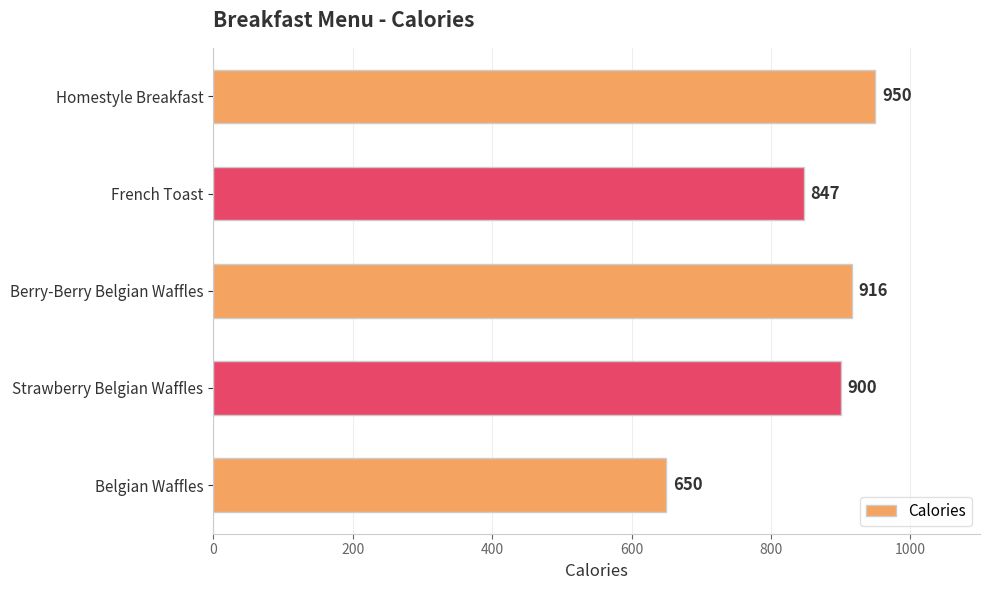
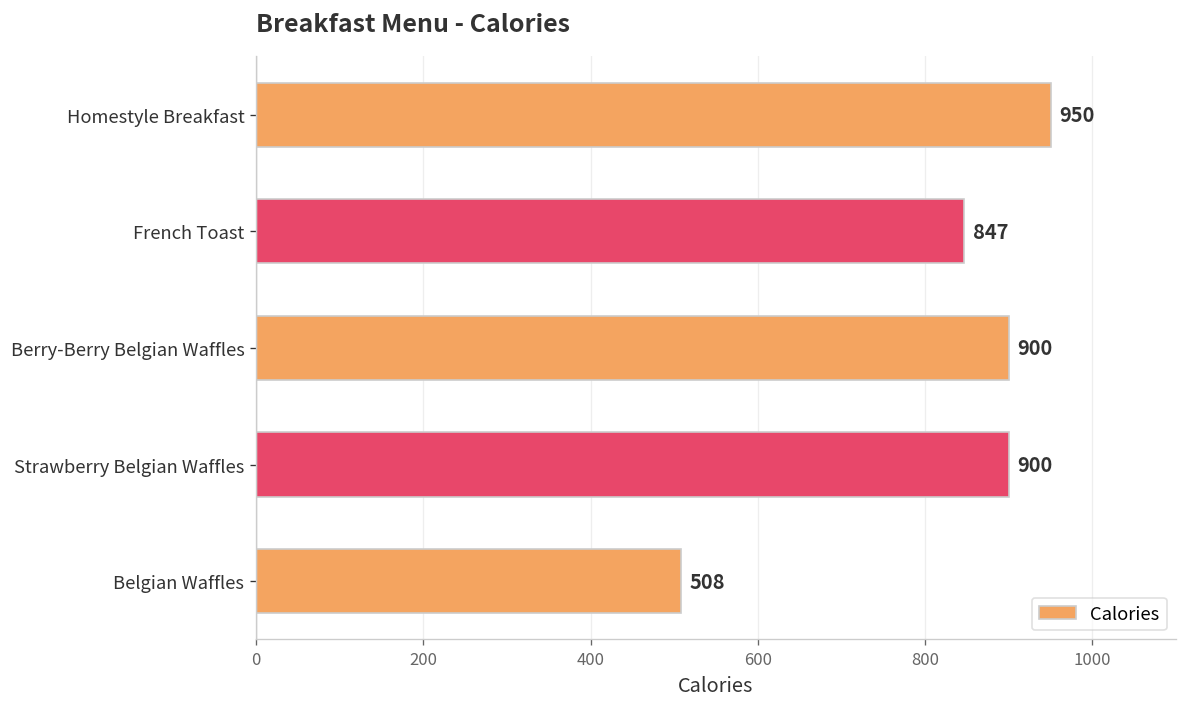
Berry-Berry Belgian Waffles: 916 -> 900
Belgian Waffles: 650 -> 508
